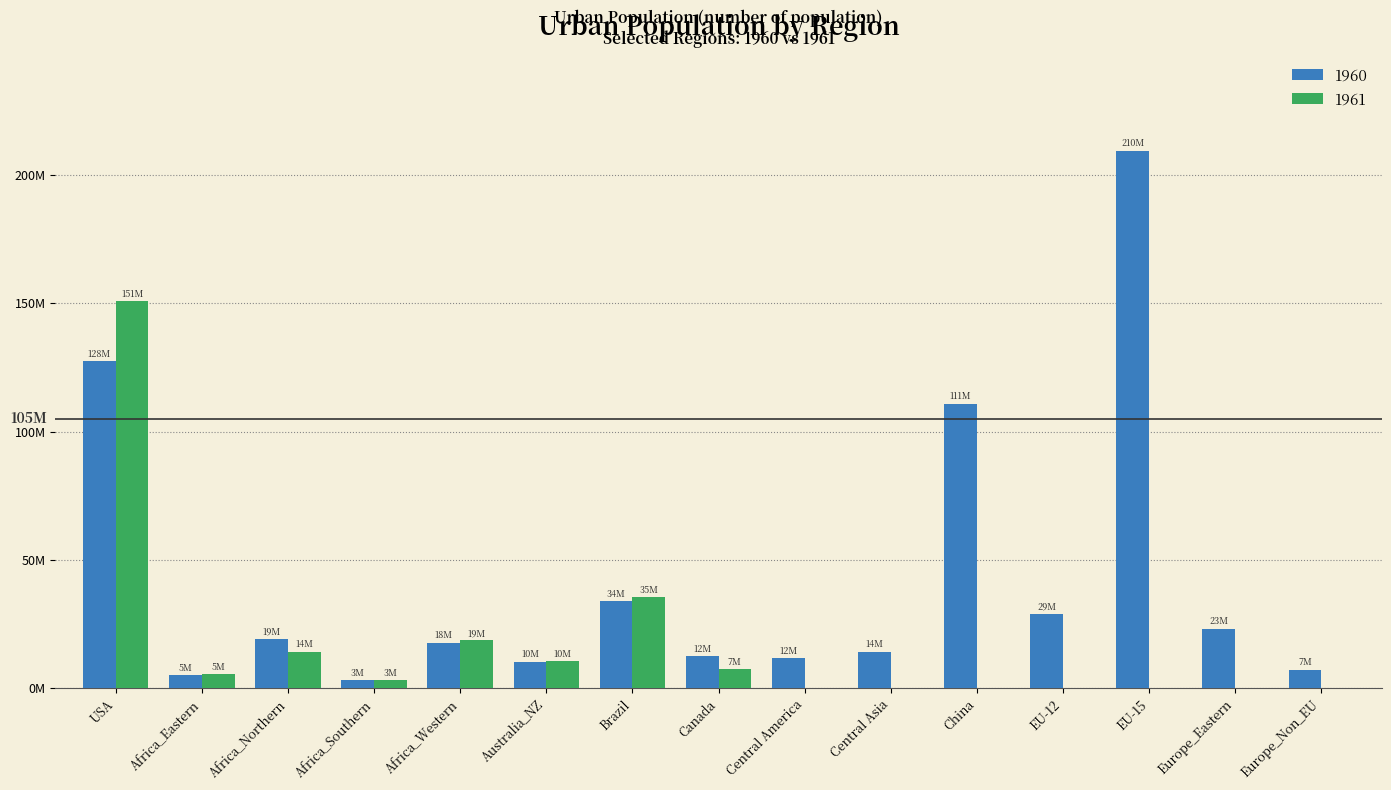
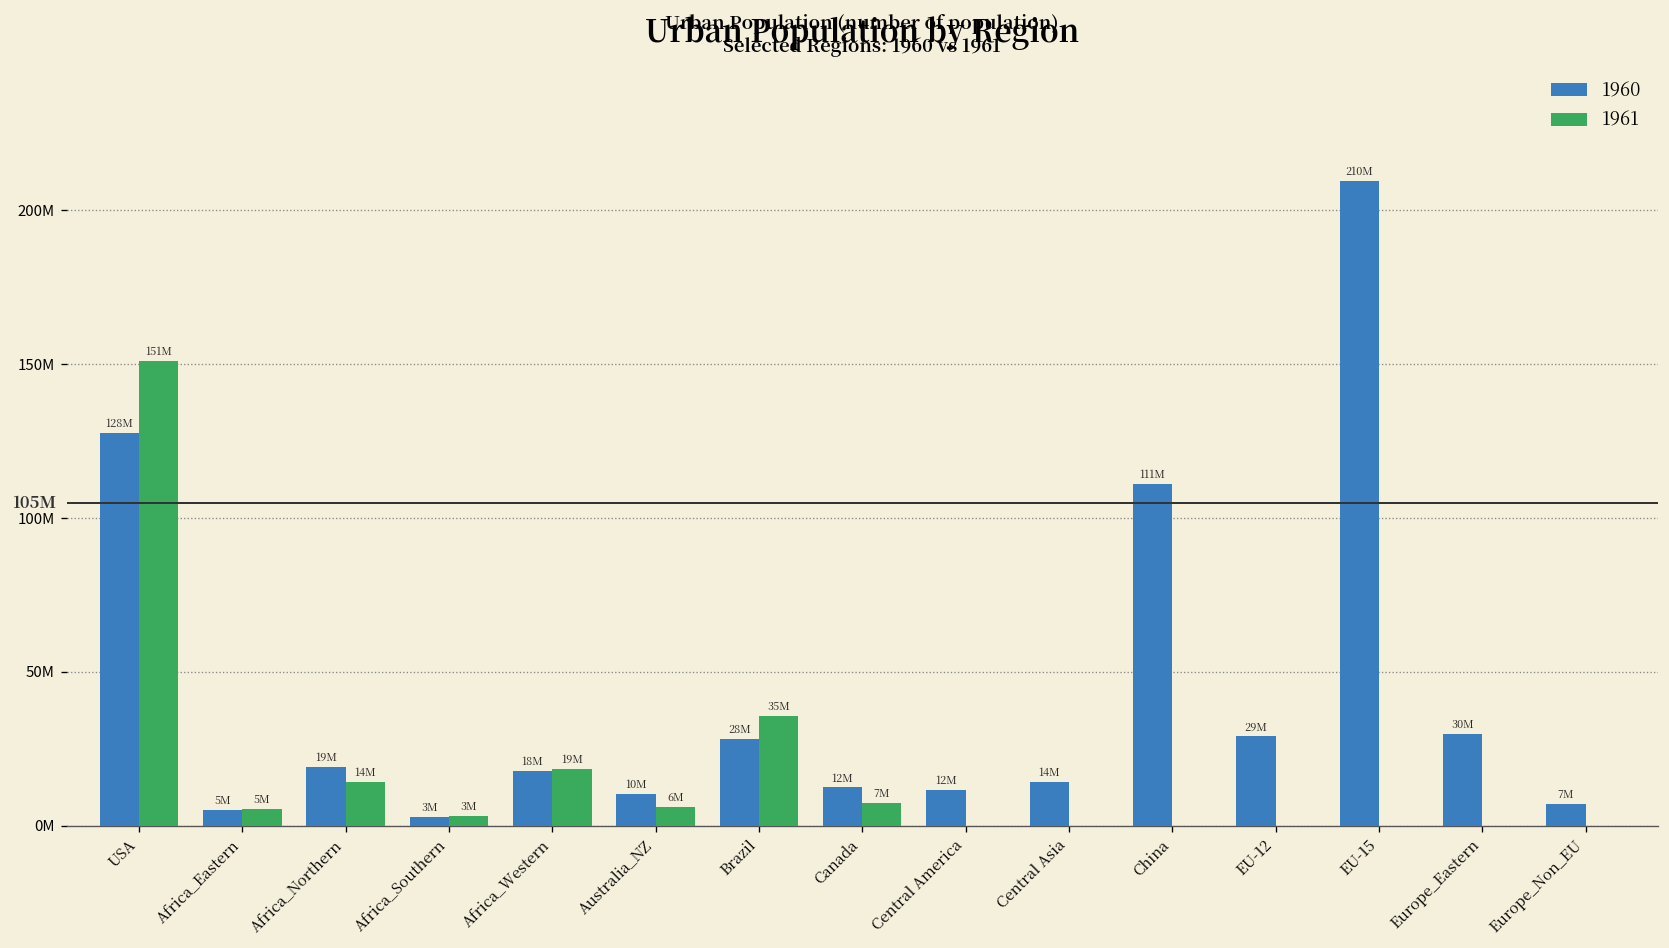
1961, Australia_NZ: 10M -> 6M
1960, Brazil: 34M -> 28M
1960, Europe_Eastern: 23M -> 30M
